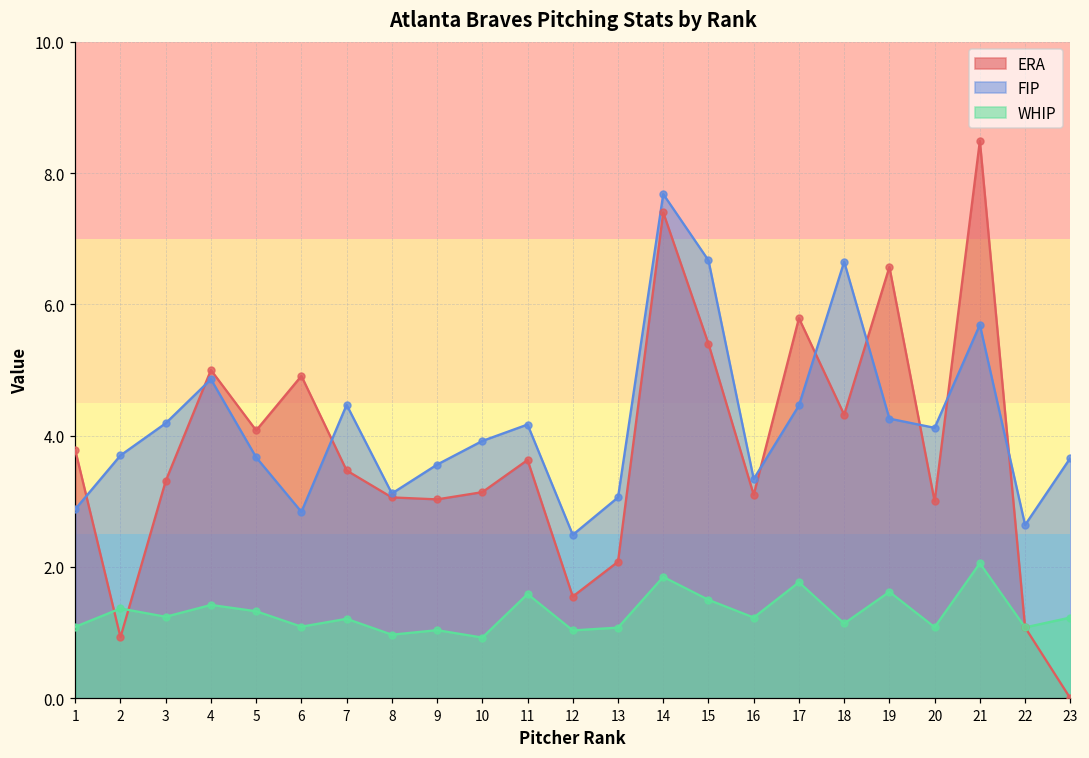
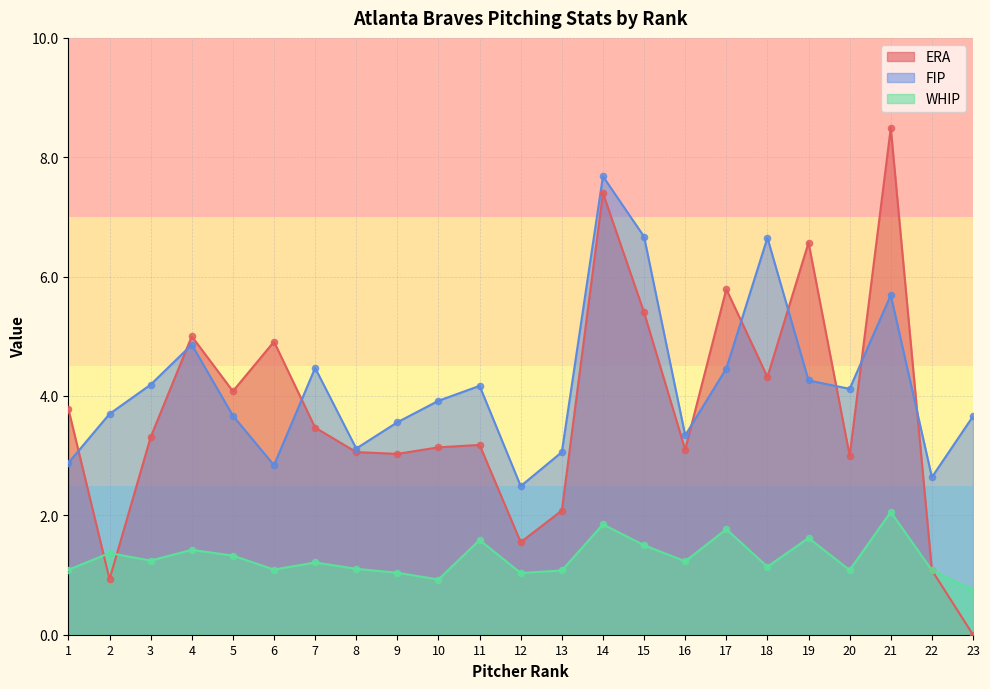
WHIP, 8: 1.0 -> 1.1
ERA, 11: 3.6 -> 3.2
WHIP, 23: 1.2 -> 0.8
